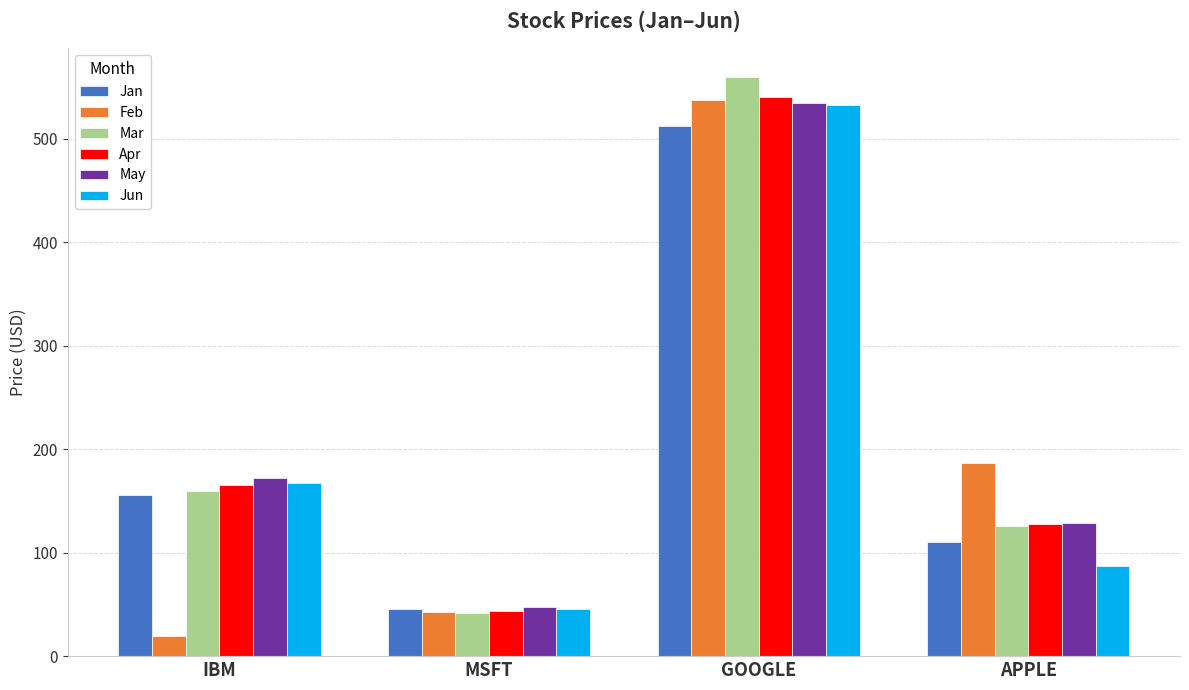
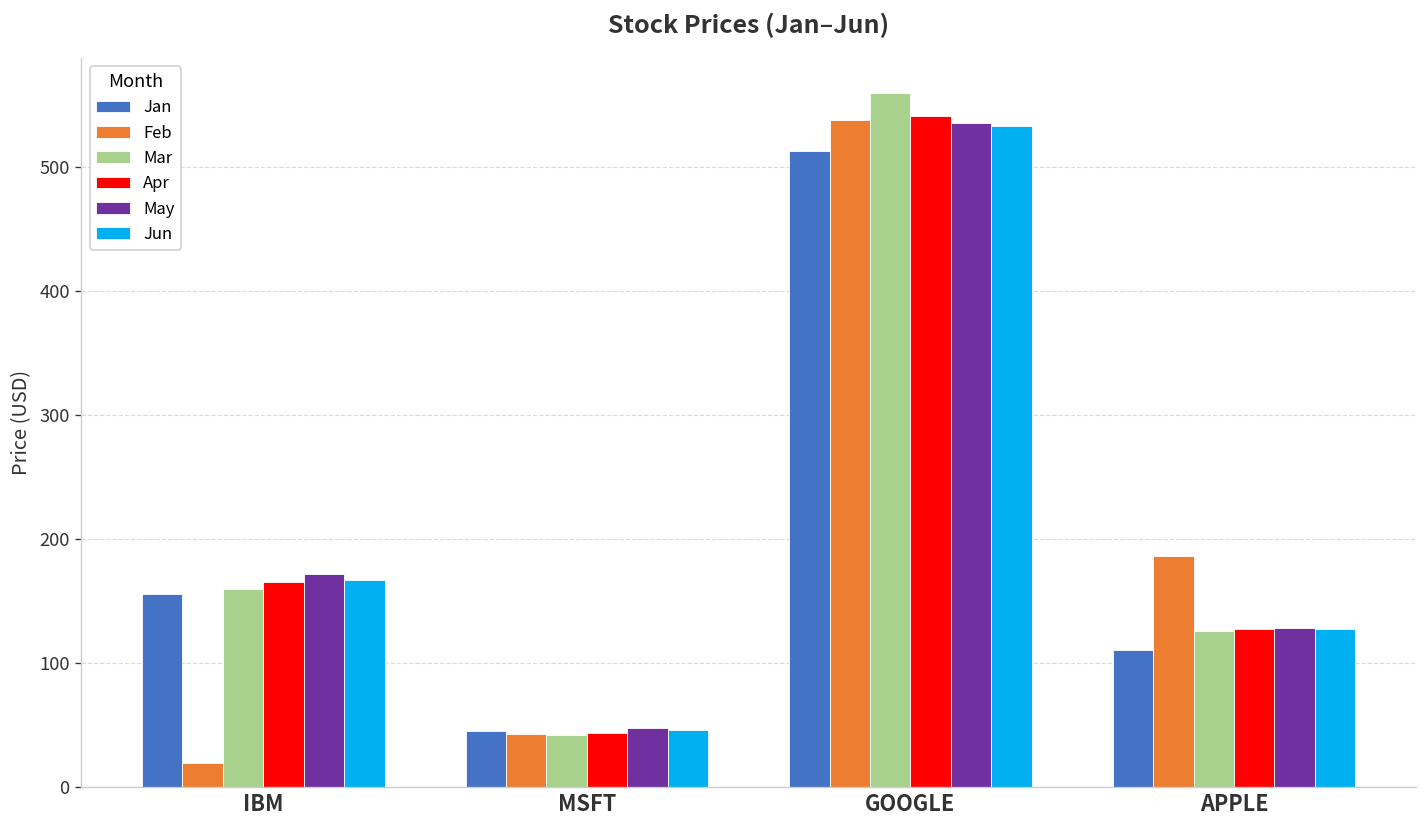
Jun, APPLE: 87 -> 128
